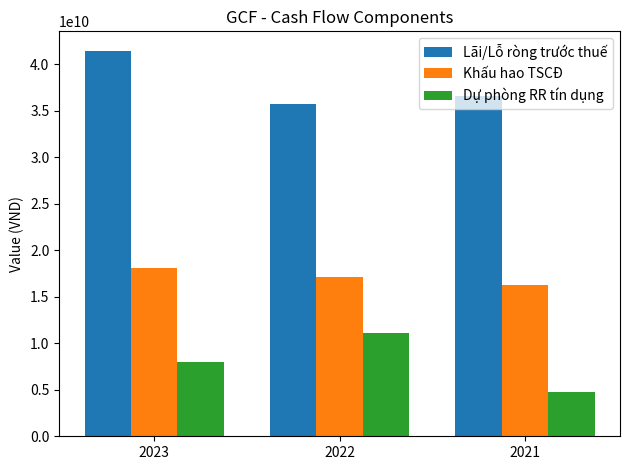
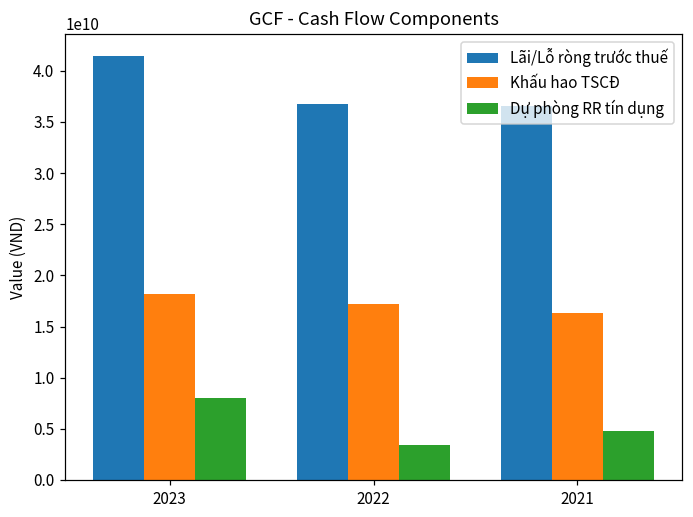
Lãi/Lỗ ròng trước thuế, 2022: 36000000000 -> 37000000000
Dự phòng RR tín dụng, 2022: 11000000000 -> 3000000000
